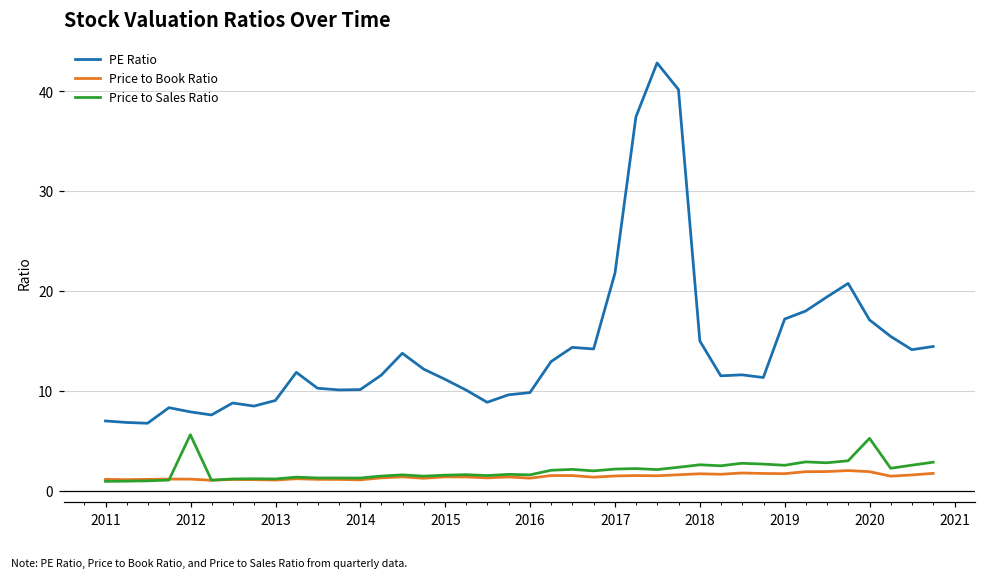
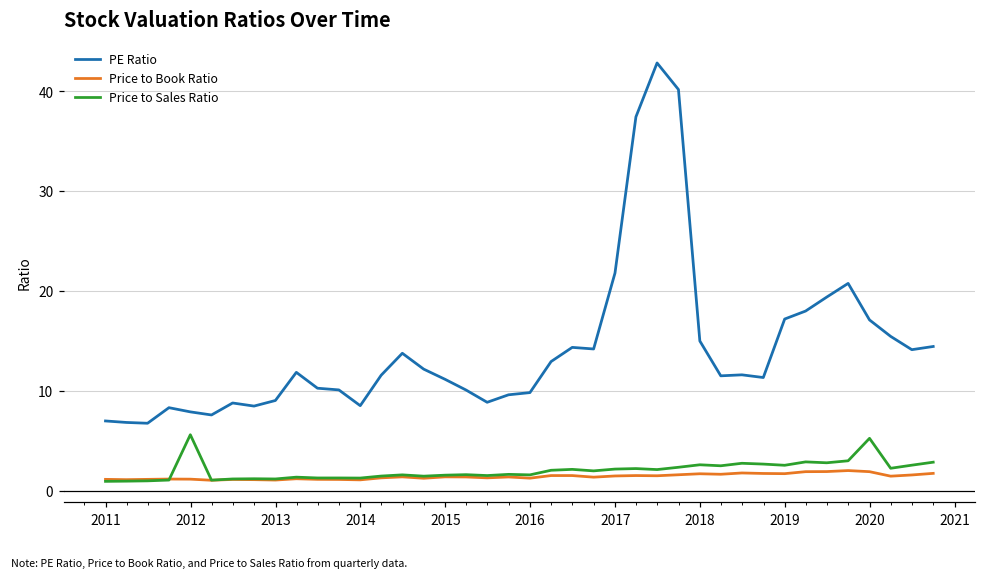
PE Ratio, 2014: 10 -> 9
